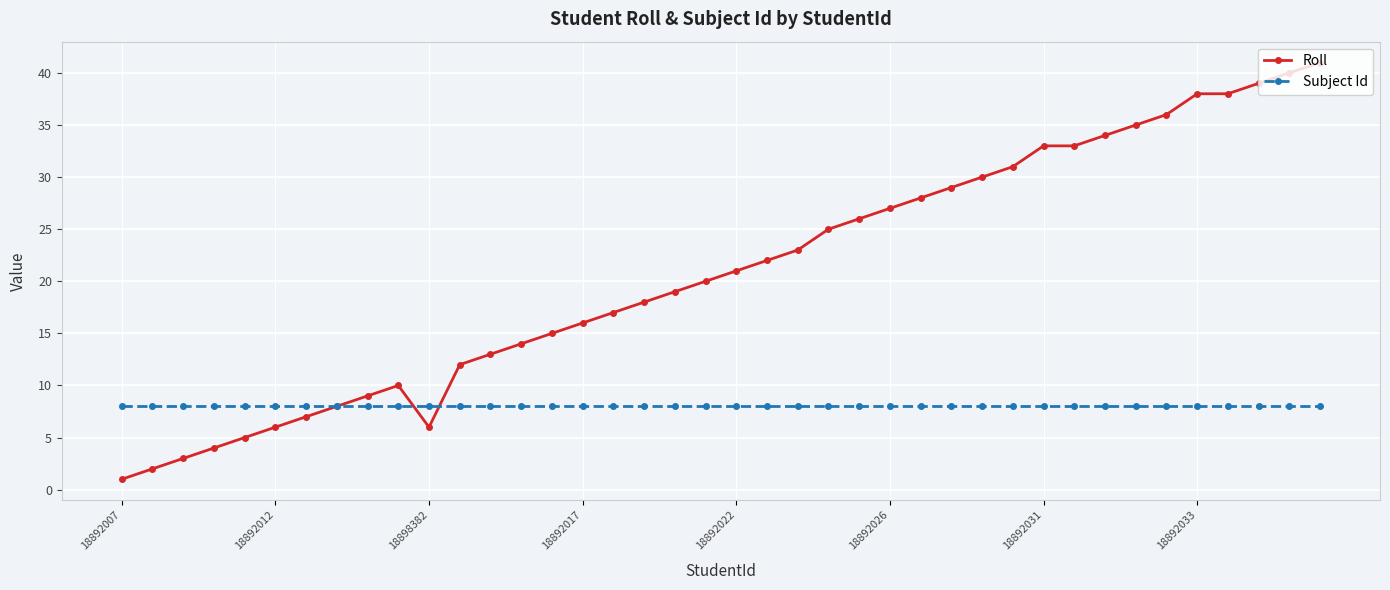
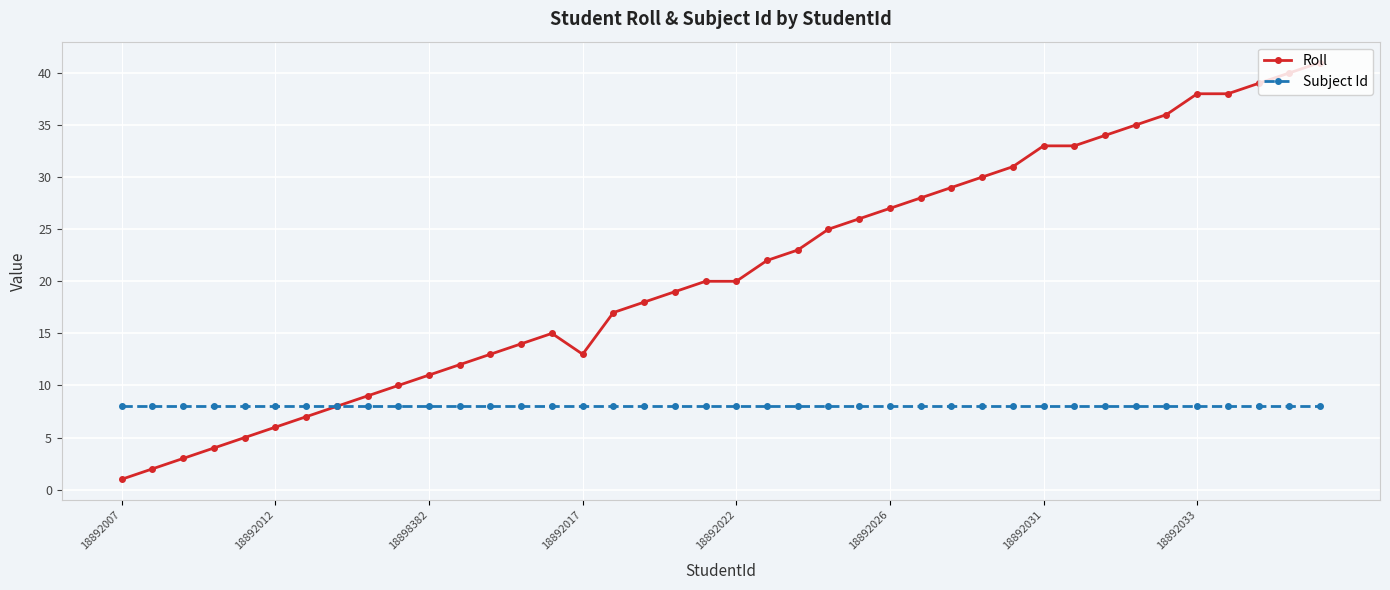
Roll, 18898382: 6 -> 11
Roll, 18892017: 16 -> 13
Roll, 18892022: 21 -> 20
